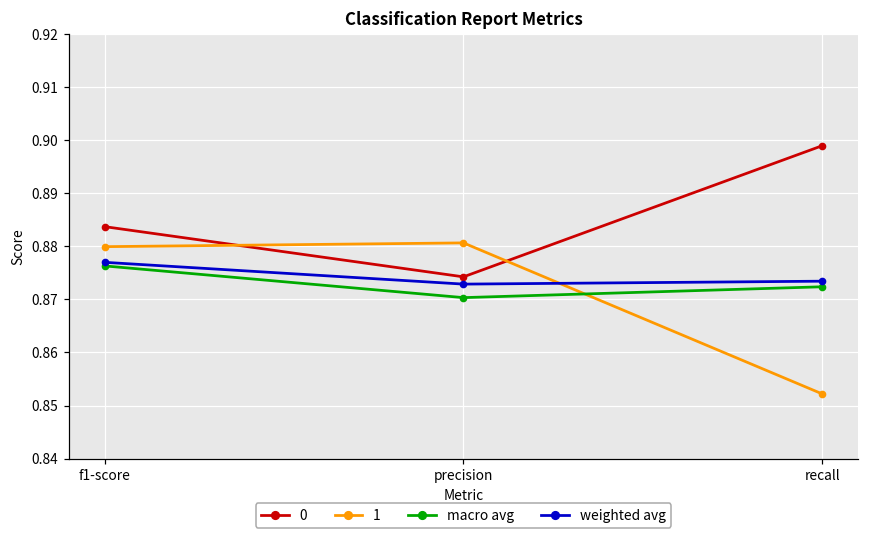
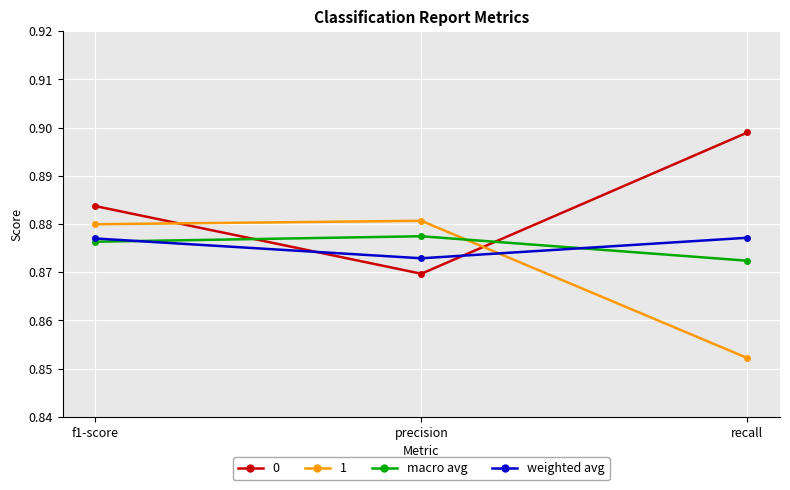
0, precision: 0.874 -> 0.870
macro avg, precision: 0.870 -> 0.877
weighted avg, recall: 0.873 -> 0.877
